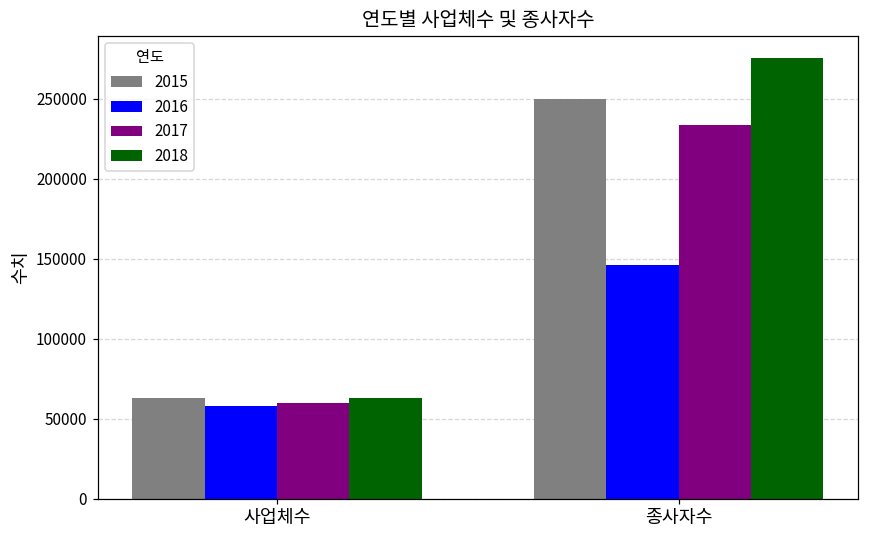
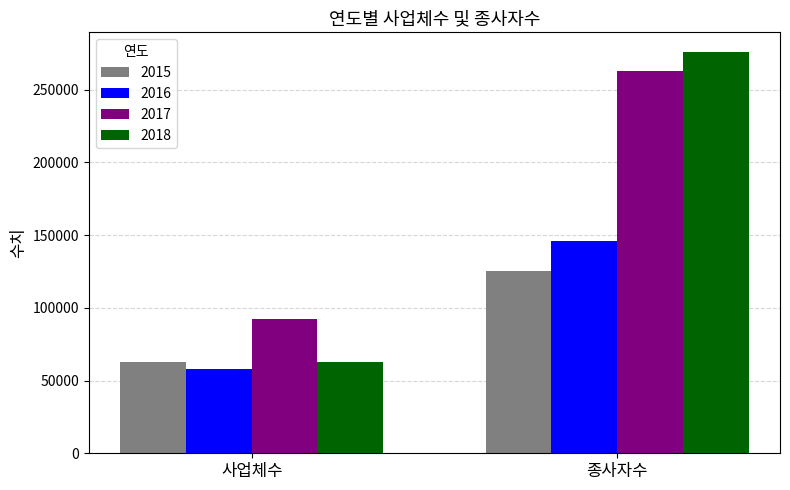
2017, 사업체수: 60000 -> 92000
2015, 종사자수: 250000 -> 125000
2017, 종사자수: 234000 -> 263000
